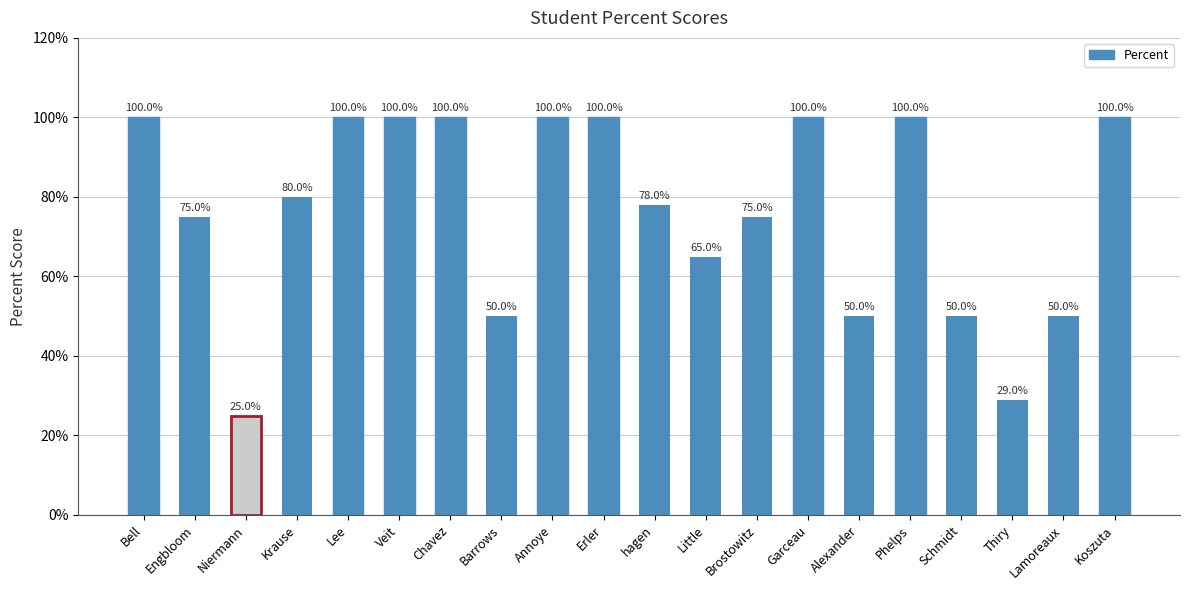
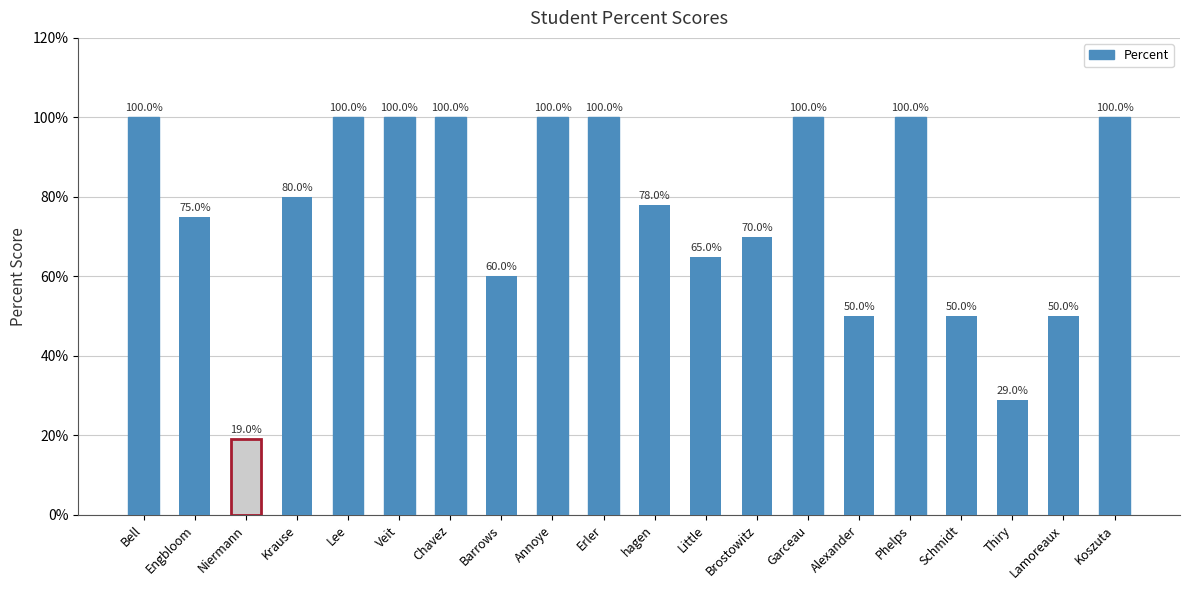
Niermann: 25.0% -> 19.0%
Barrows: 50.0% -> 60.0%
Brostowitz: 75.0% -> 70.0%
